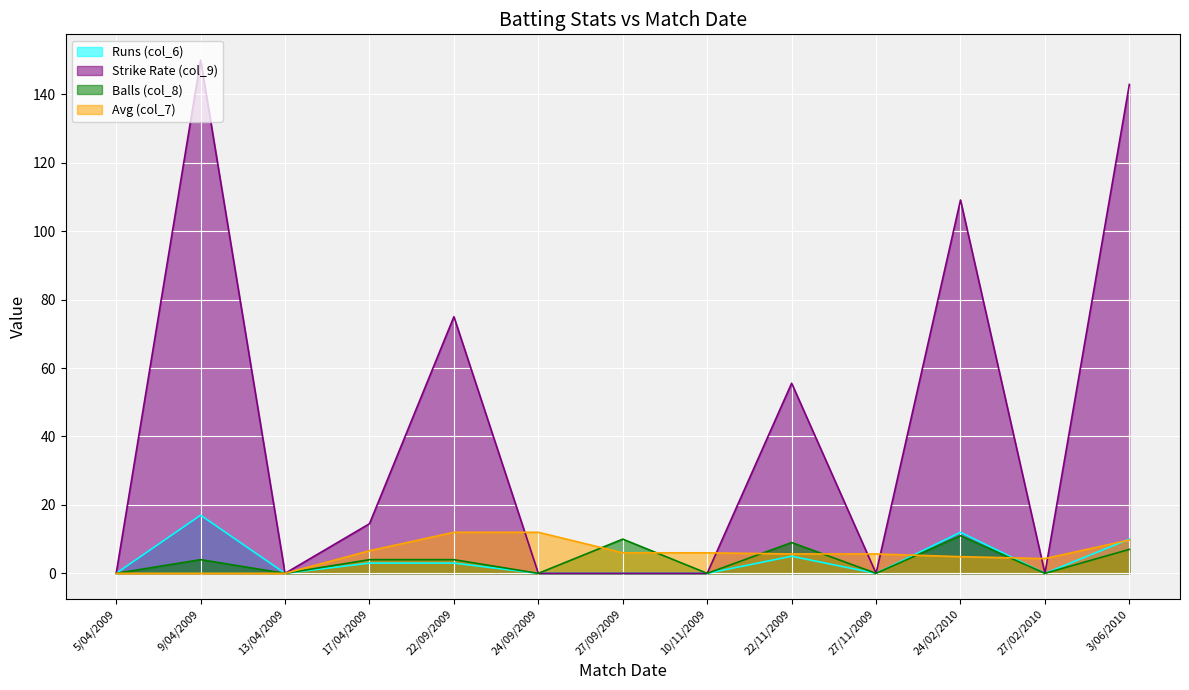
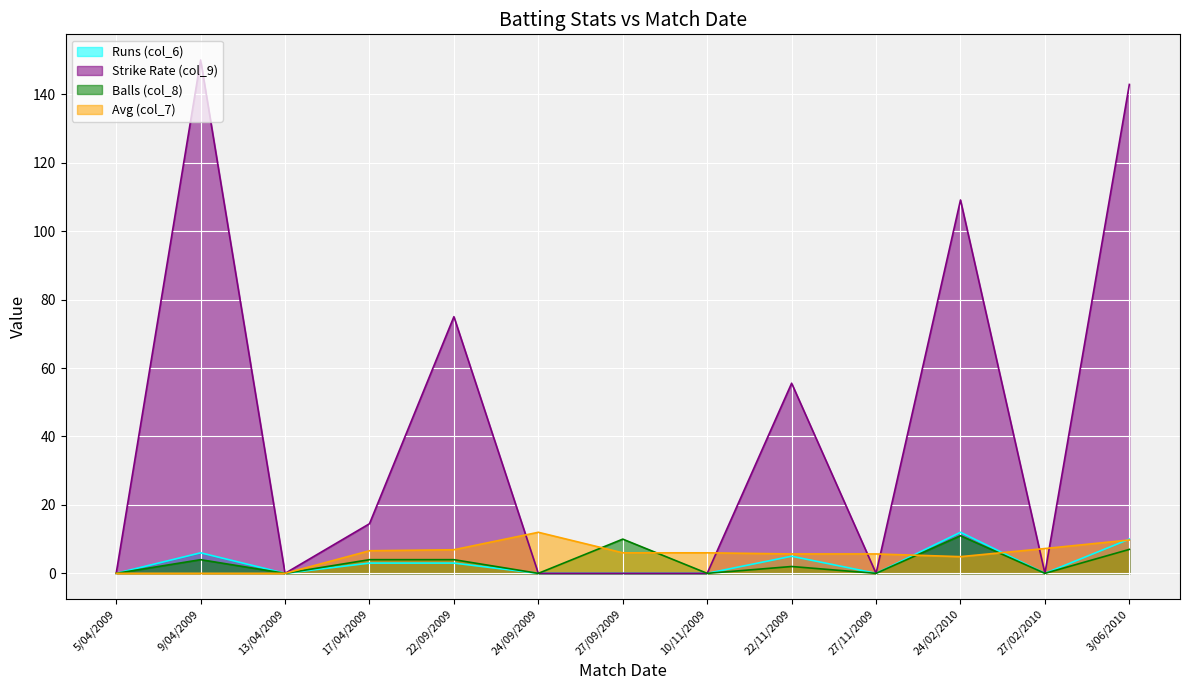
Runs (col_6), 9/04/2009: 17 -> 6
Avg (col_7), 22/09/2009: 12 -> 7
Balls (col_8), 22/11/2009: 9 -> 2
Avg (col_7), 27/02/2010: 4 -> 7
